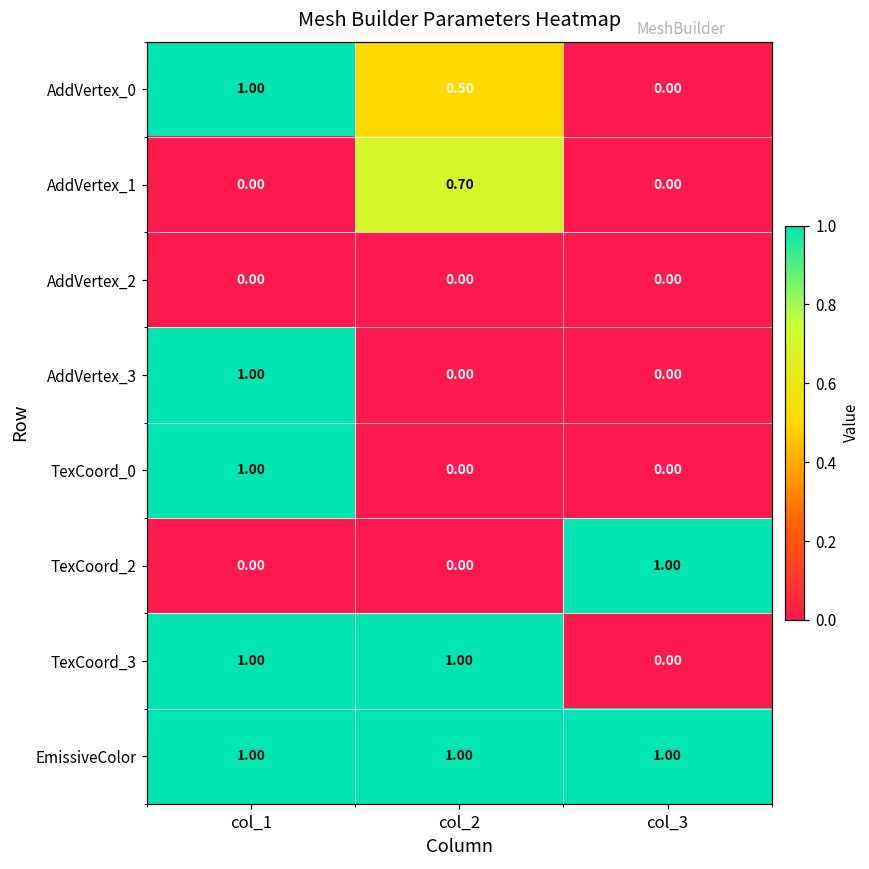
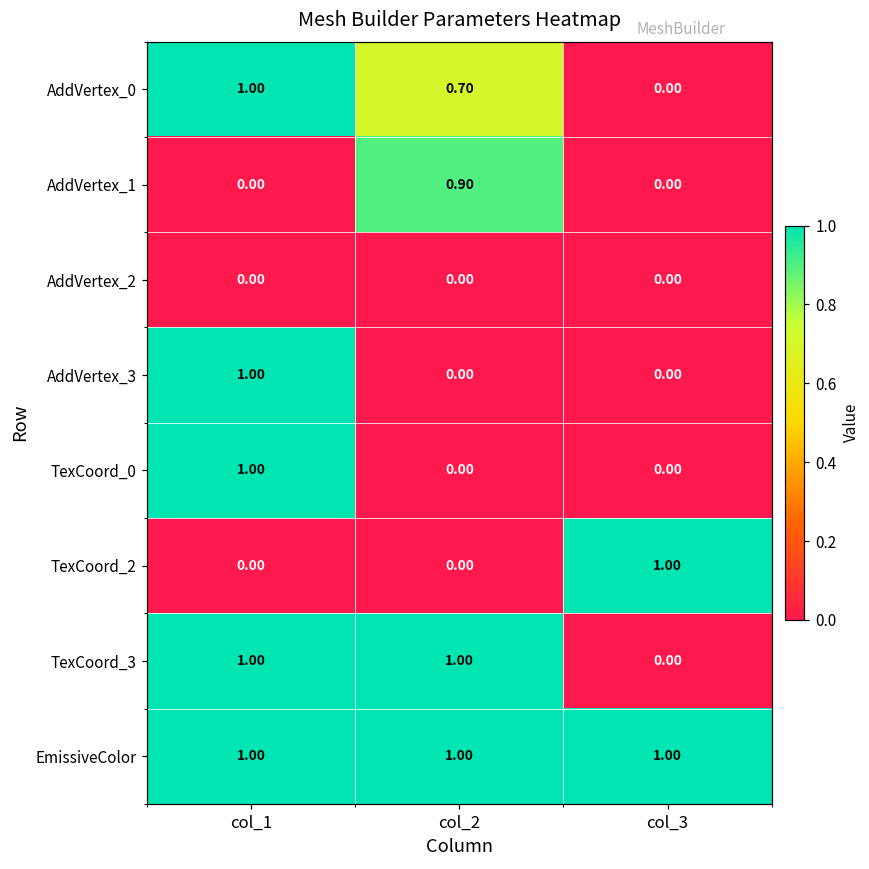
AddVertex_0, col_2: 0.50 -> 0.70
AddVertex_1, col_2: 0.70 -> 0.90
